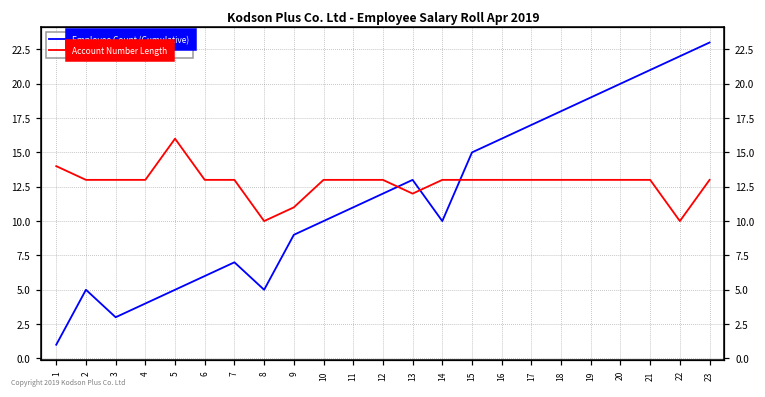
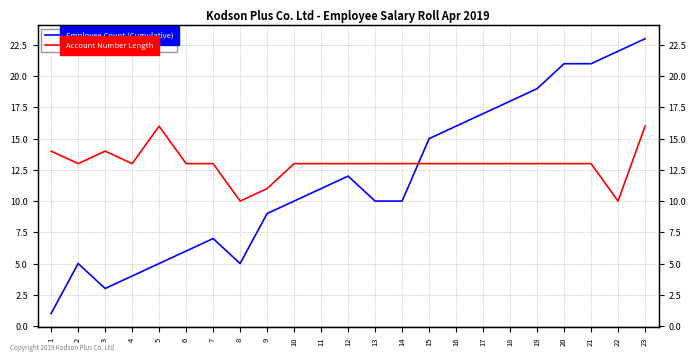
Account Number Length, 3: 13 -> 14
Employee Count (Cumulative), 13: 13 -> 10
Account Number Length, 13: 12 -> 13
Employee Count (Cumulative), 20: 20 -> 21
Account Number Length, 23: 13 -> 16
